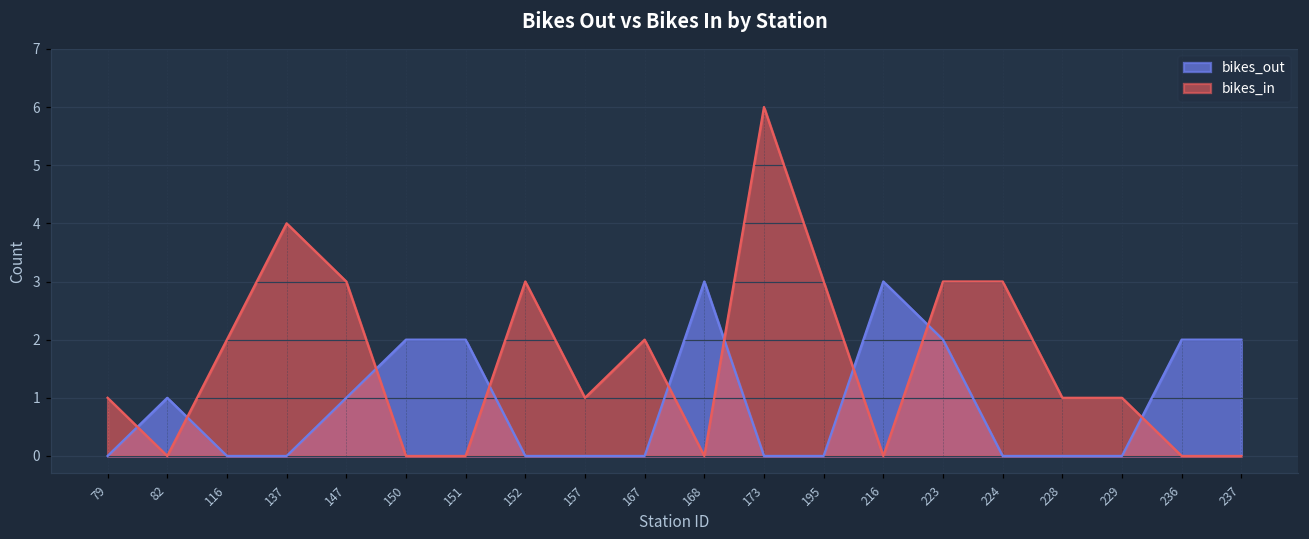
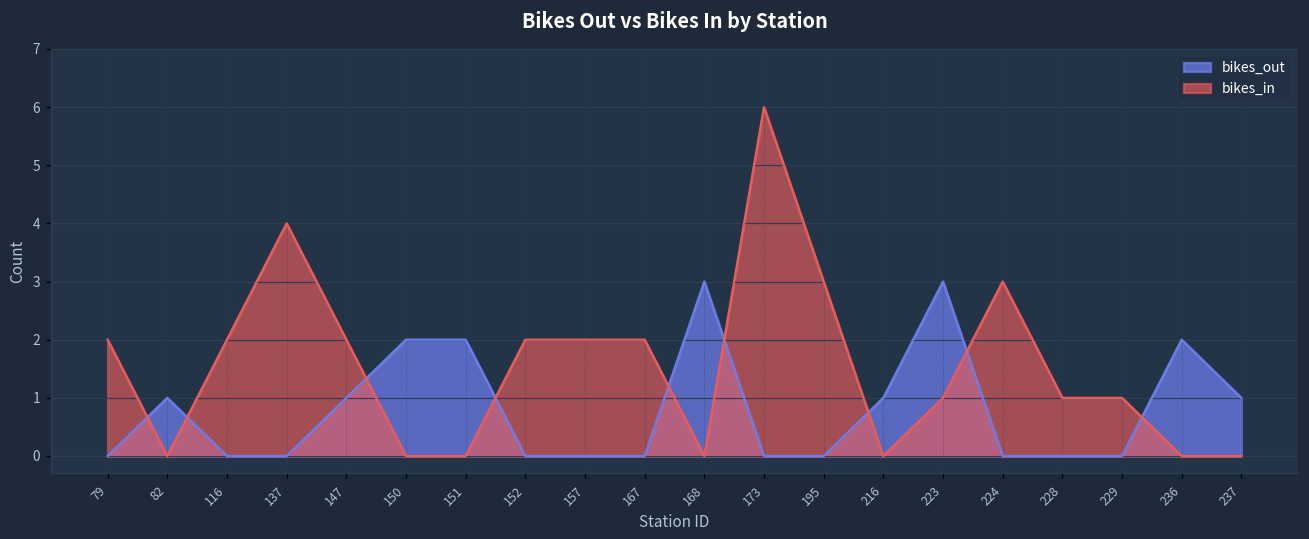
bikes_in, 79: 1 -> 2
bikes_in, 147: 3 -> 2
bikes_in, 152: 3 -> 2
bikes_in, 157: 1 -> 2
bikes_out, 216: 3 -> 1
bikes_out, 223: 2 -> 3
bikes_in, 223: 3 -> 1
bikes_out, 237: 2 -> 1
